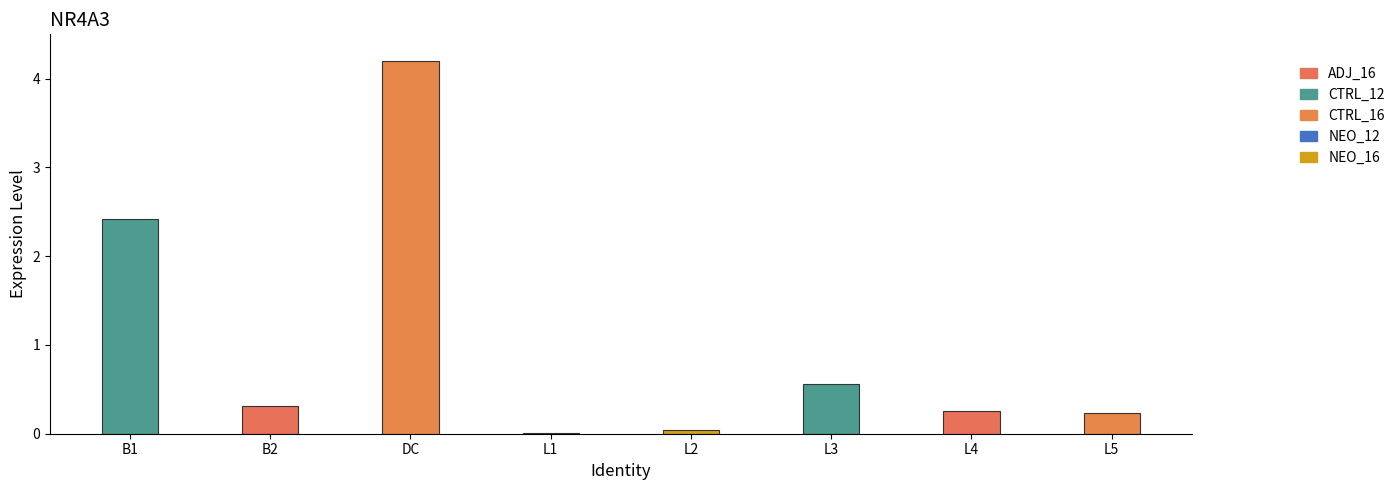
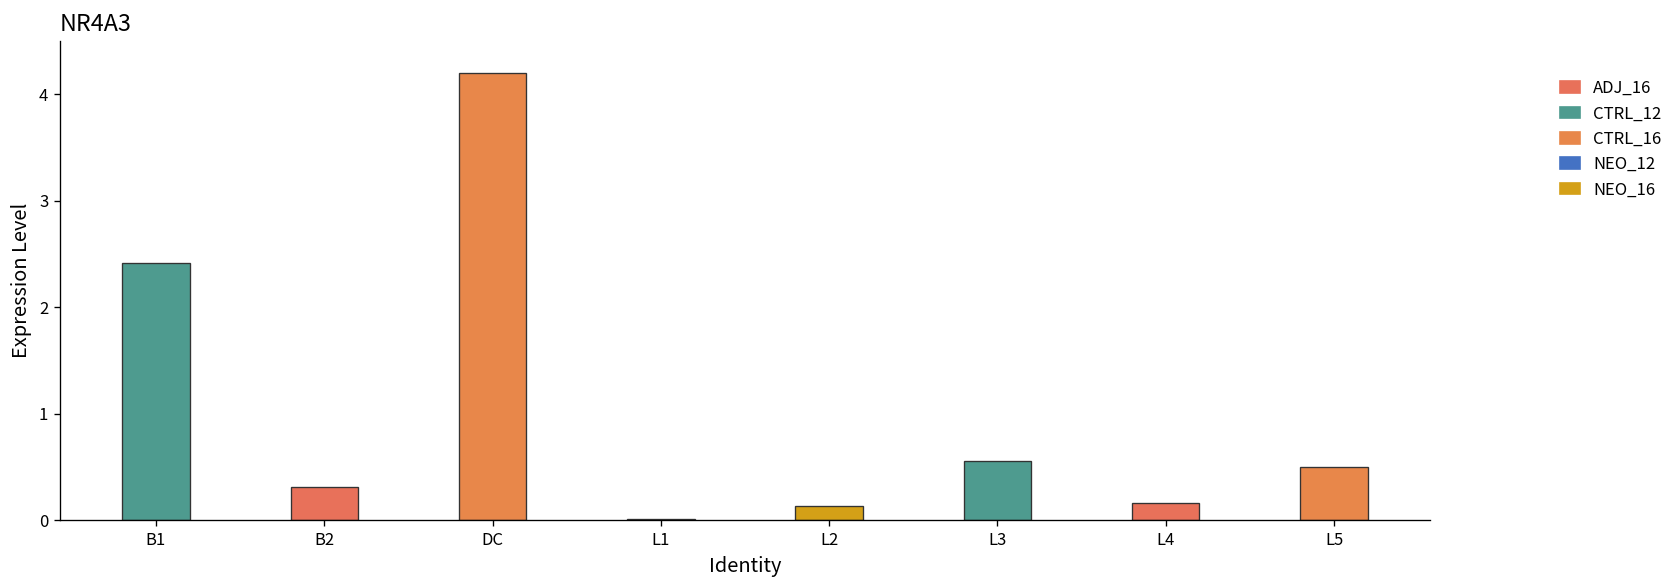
L2: 0.0 -> 0.1
L4: 0.3 -> 0.2
L5: 0.2 -> 0.5
